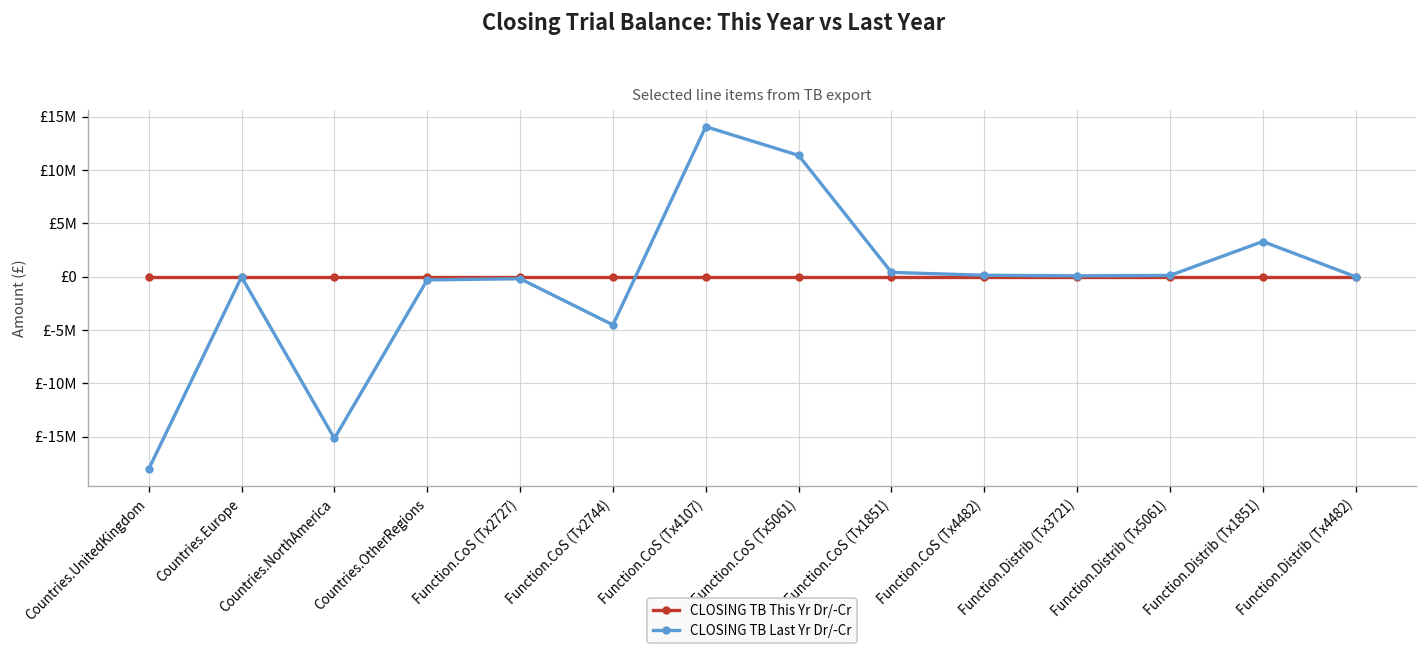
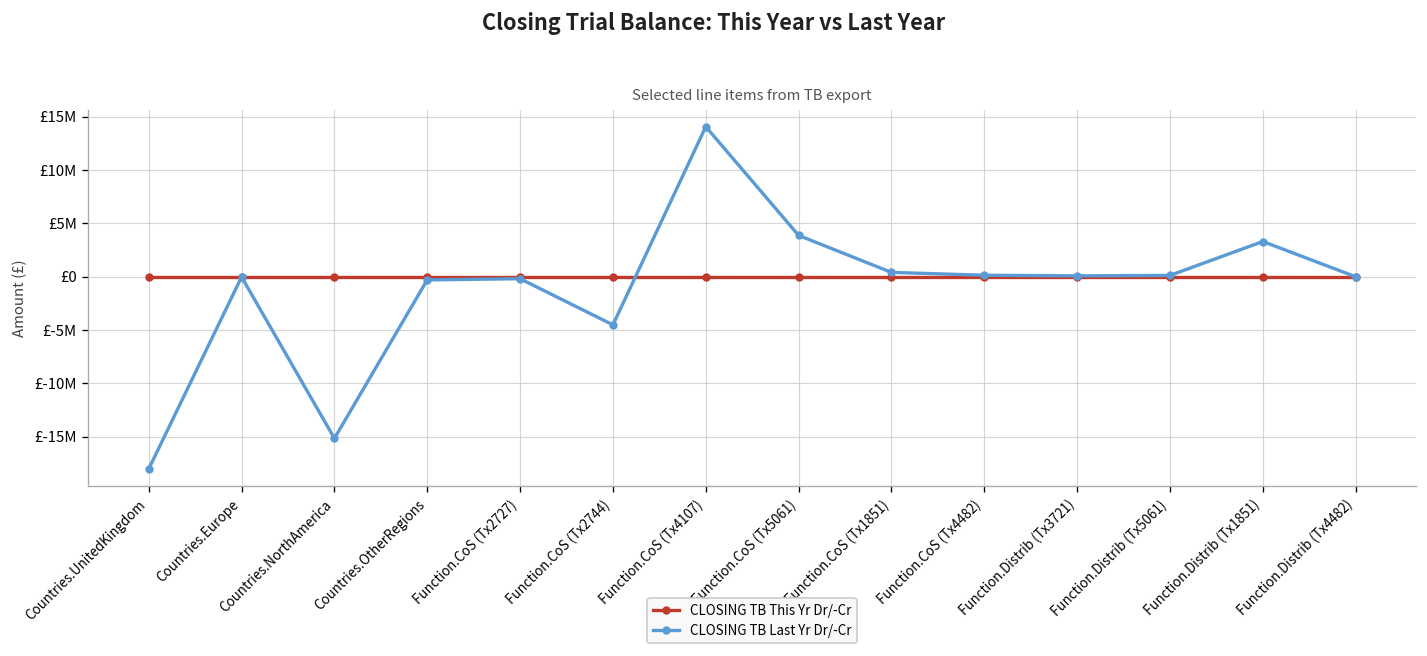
CLOSING TB Last Yr Dr/-Cr, Function.CoS (Tx5061): £11000000 -> £4000000
